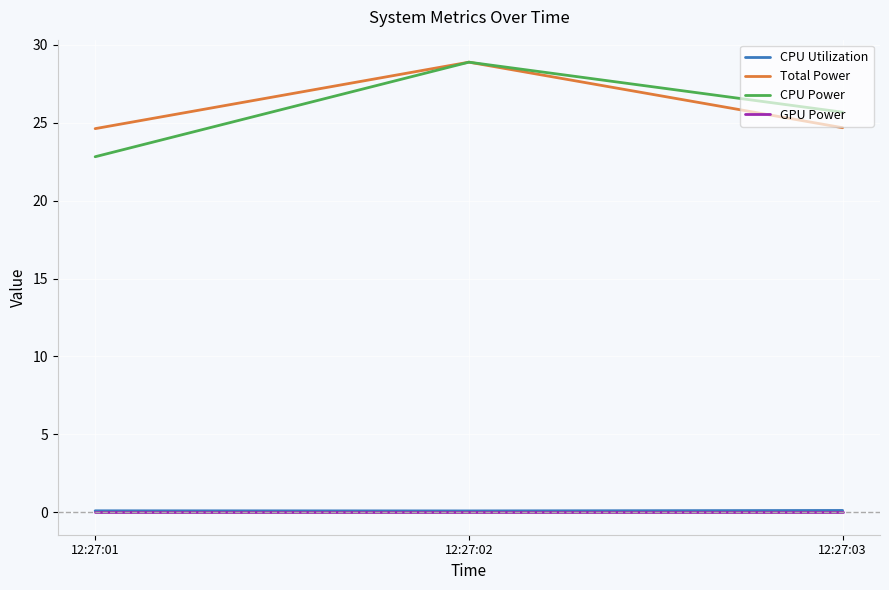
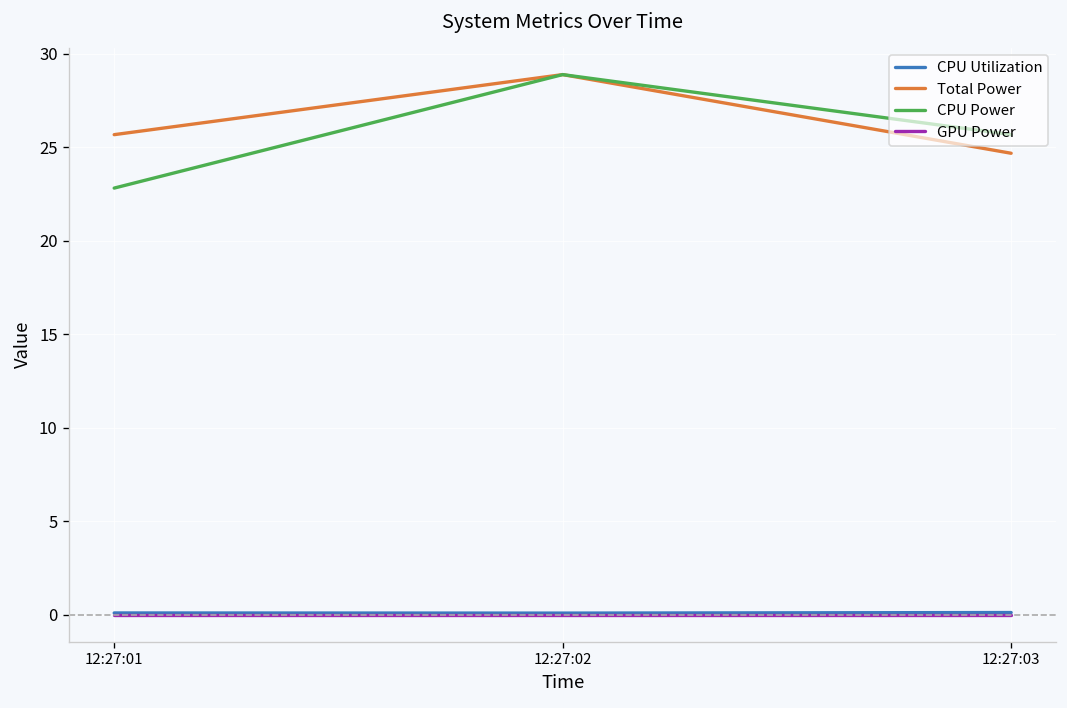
Total Power, 12:27:01: 24.6 -> 25.7
